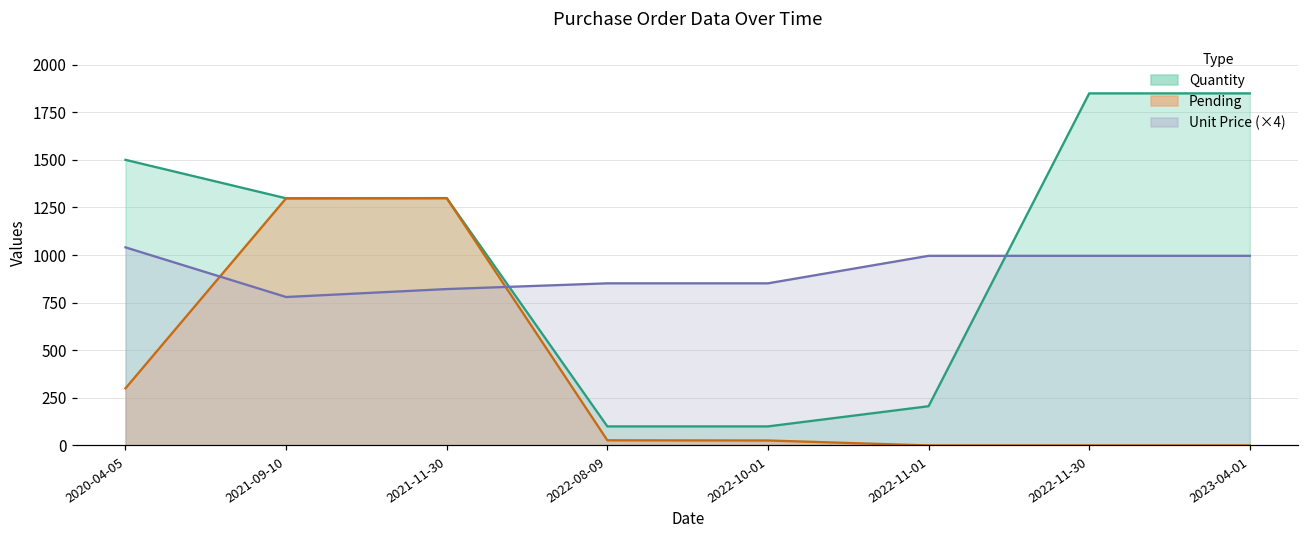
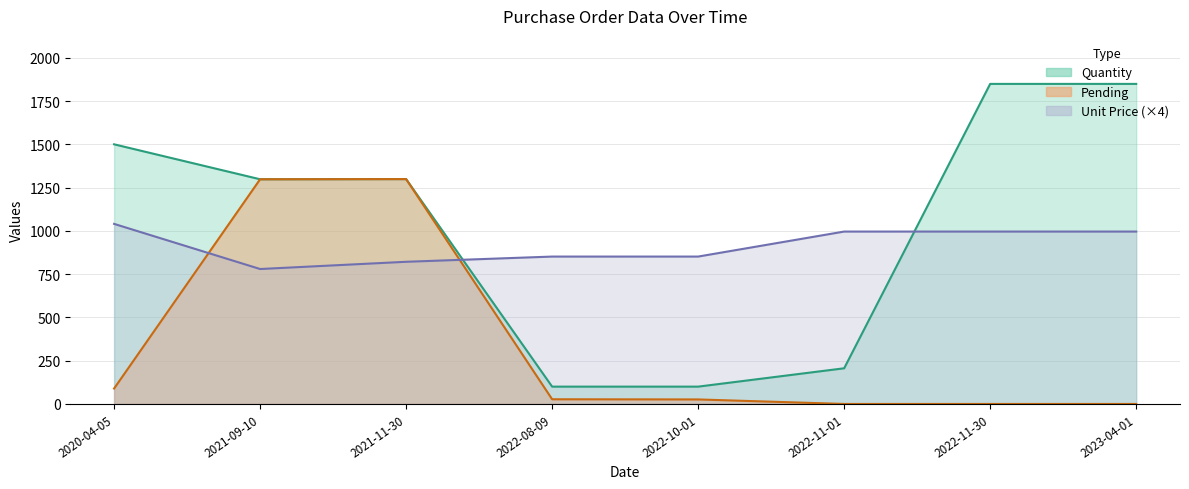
Pending, 2020-04-05: 300 -> 90
